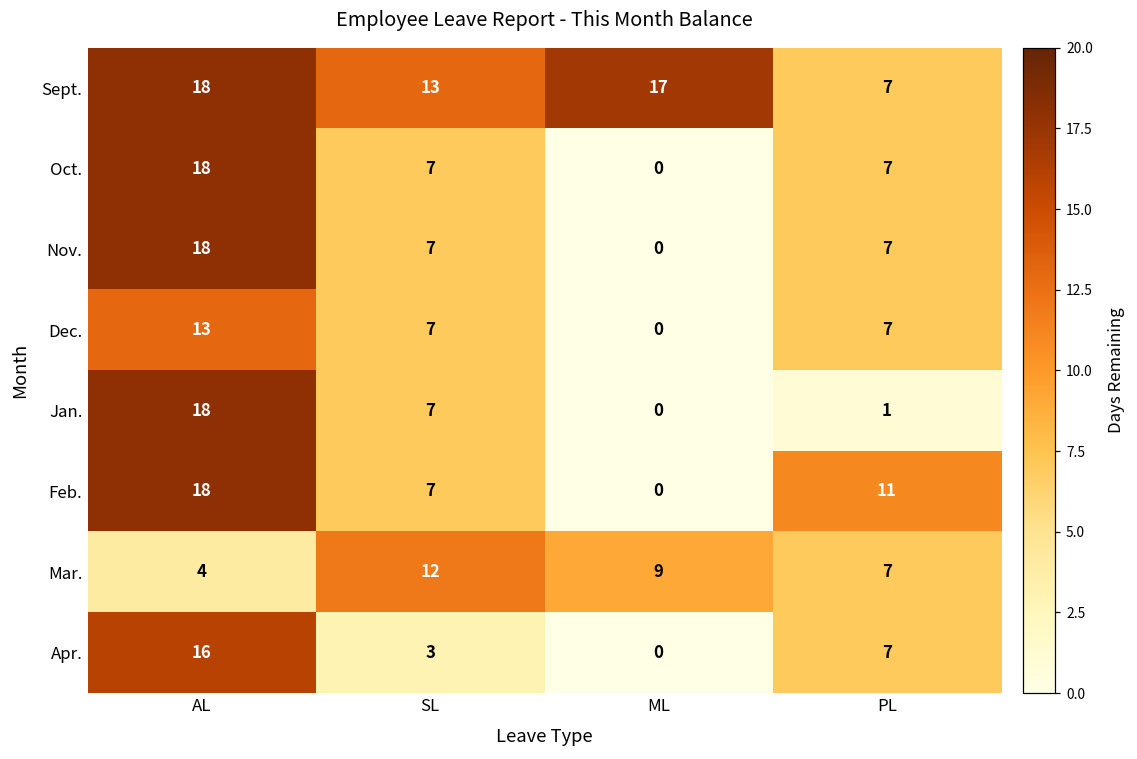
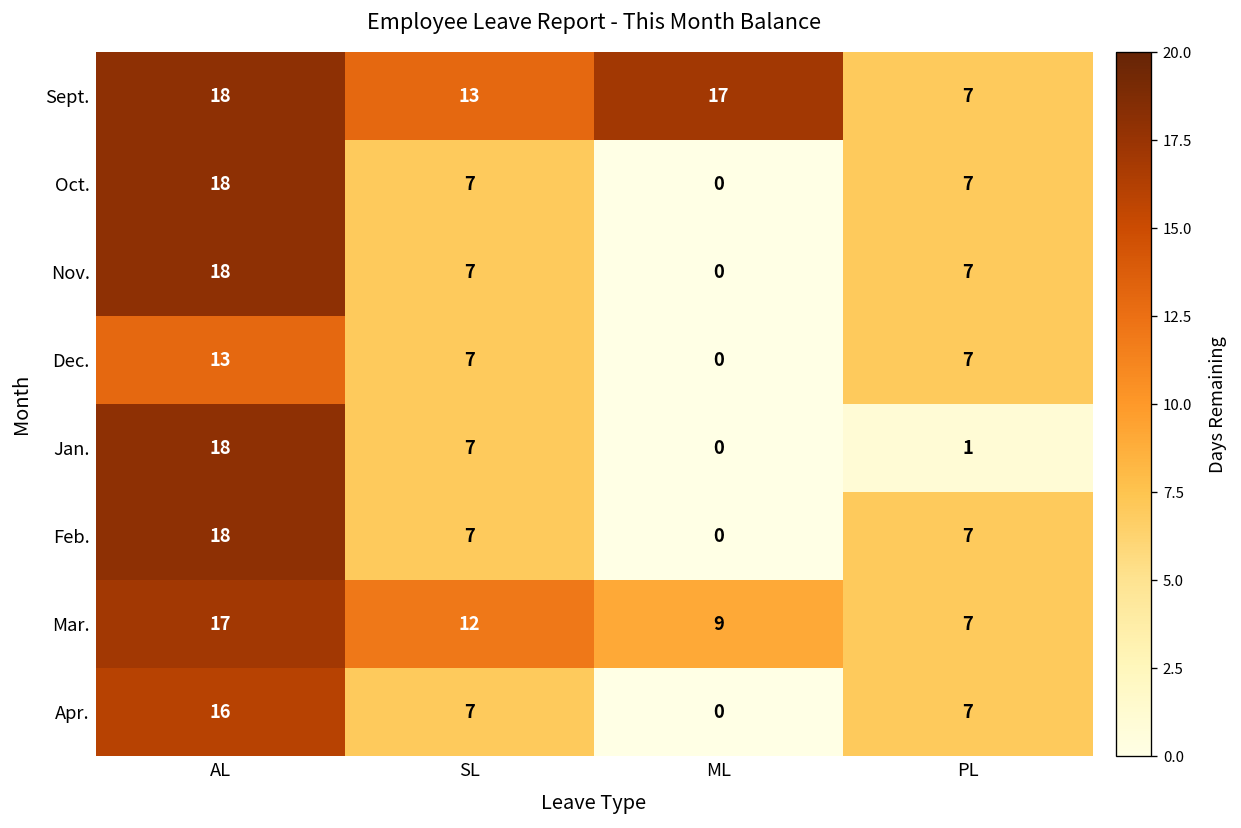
Feb., PL: 11 -> 7
Mar., AL: 4 -> 17
Apr., SL: 3 -> 7
